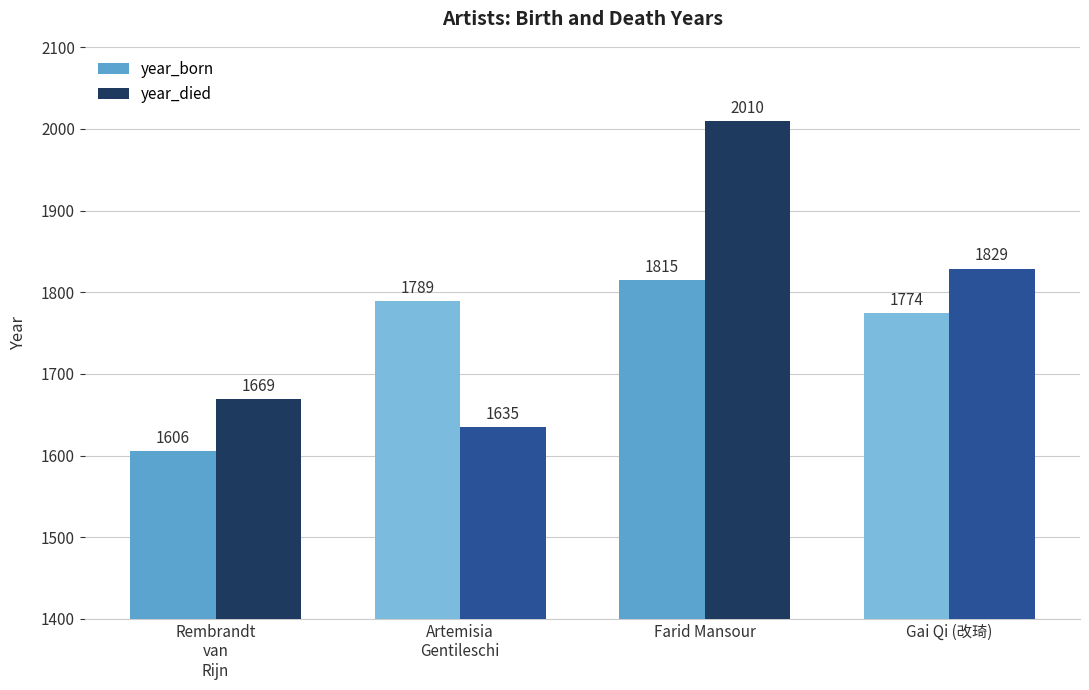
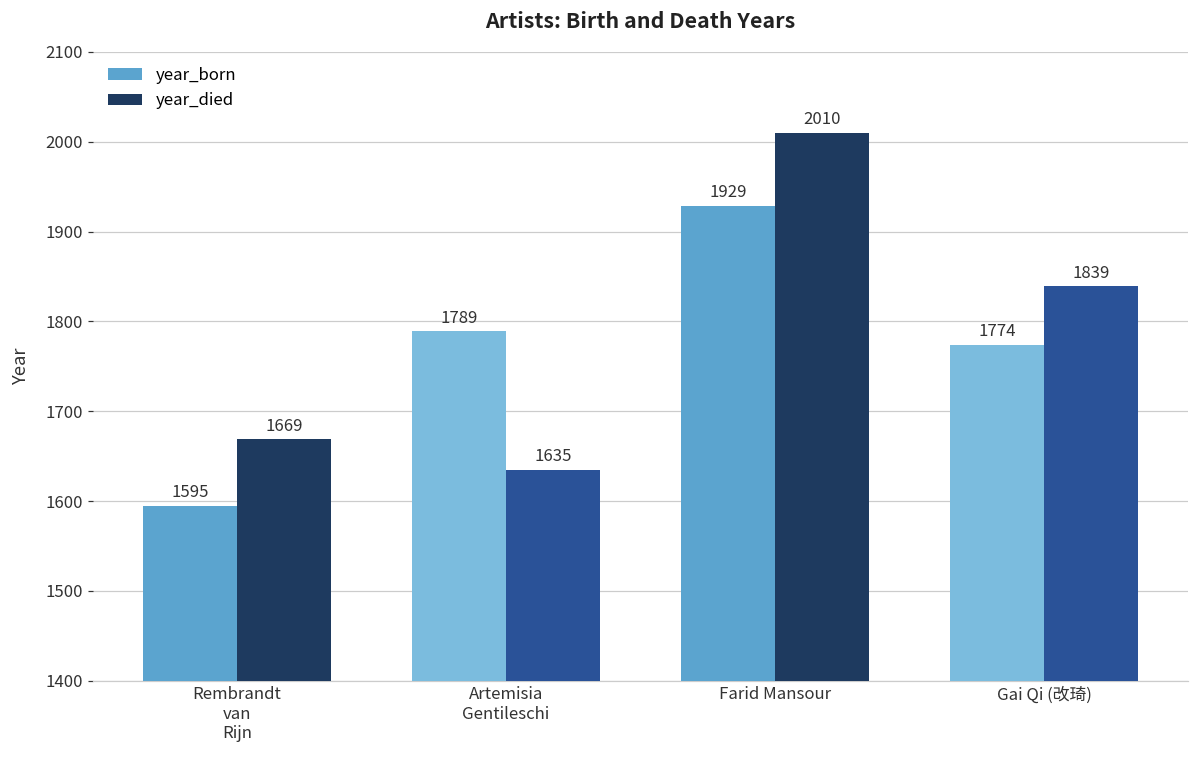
year_born, Rembrandt van Rijn: 1606 -> 1595
year_born, Farid Mansour: 1815 -> 1929
year_died, Gai Qi (改琦): 1829 -> 1839
